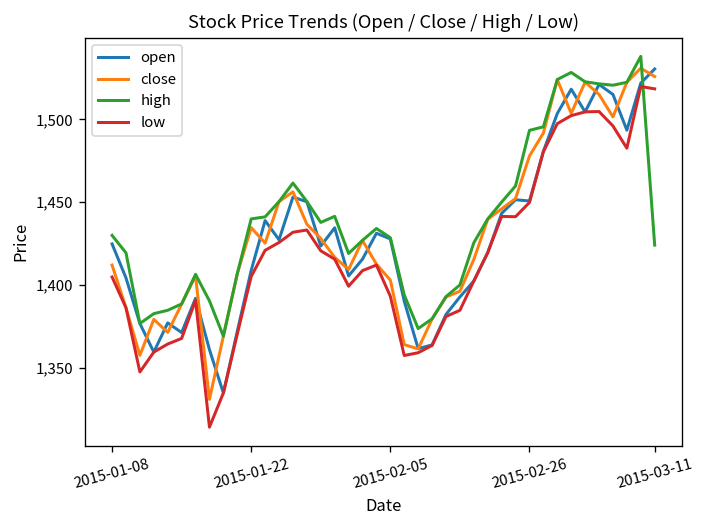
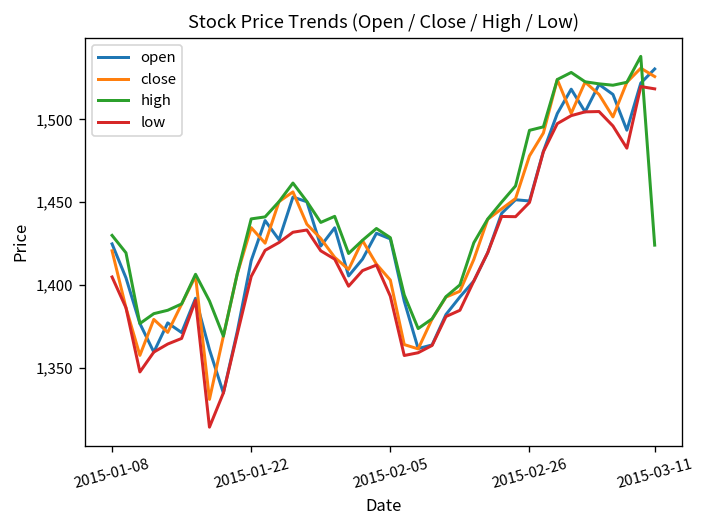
close, 2015-01-08: 1,412 -> 1,421
open, 2015-01-22: 1,409 -> 1,415
